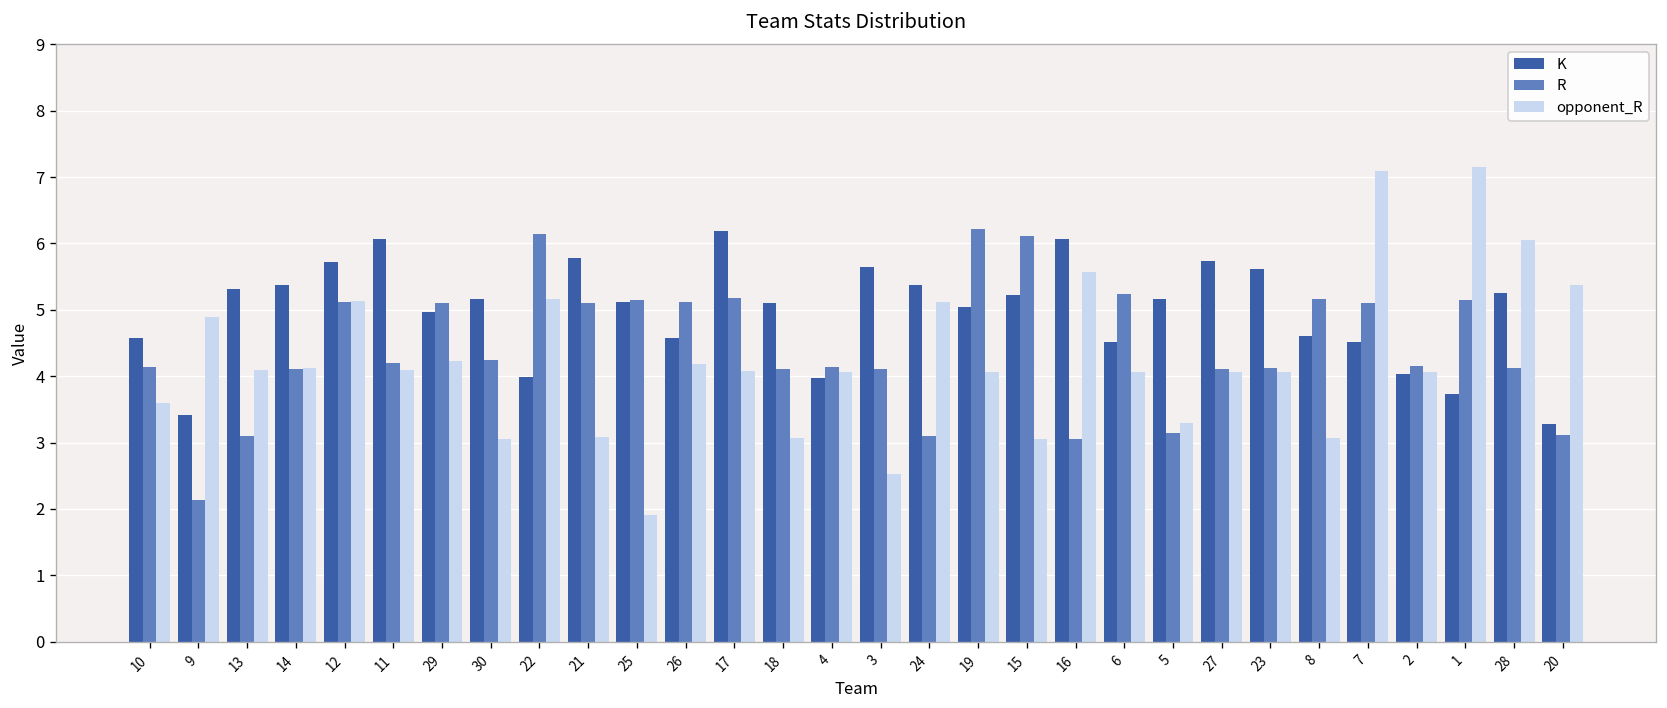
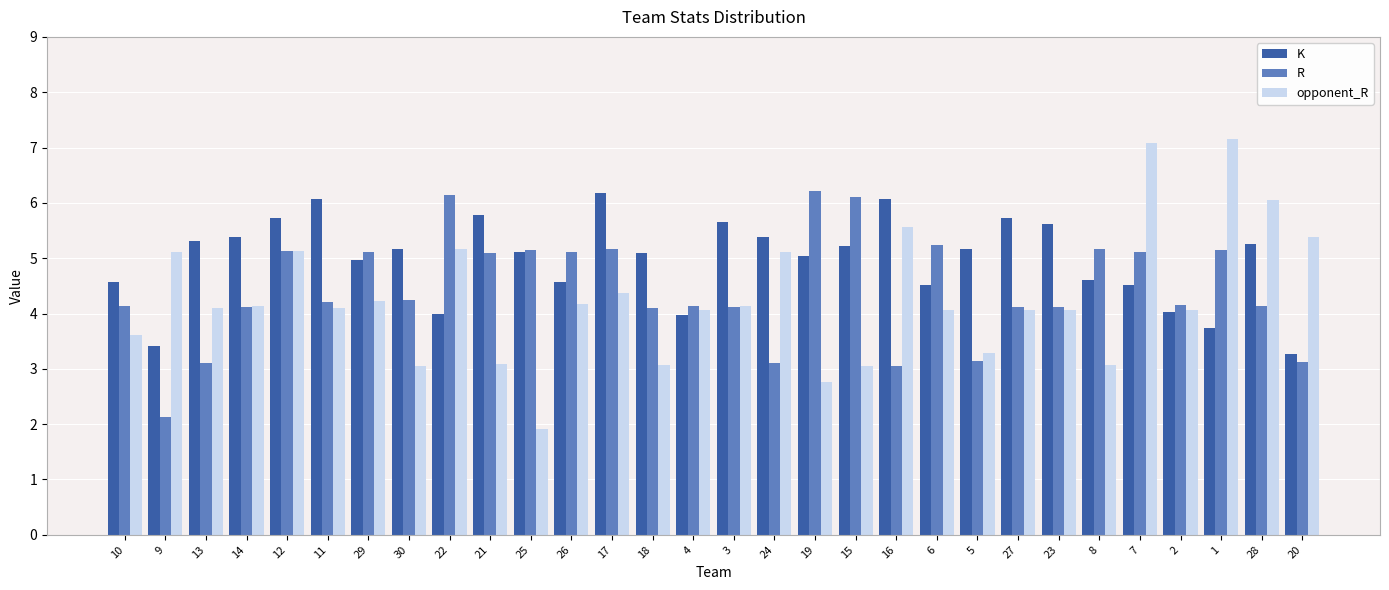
opponent_R, 9: 4.9 -> 5.1
opponent_R, 17: 4.1 -> 4.4
opponent_R, 3: 2.5 -> 4.1
opponent_R, 19: 4.1 -> 2.8
